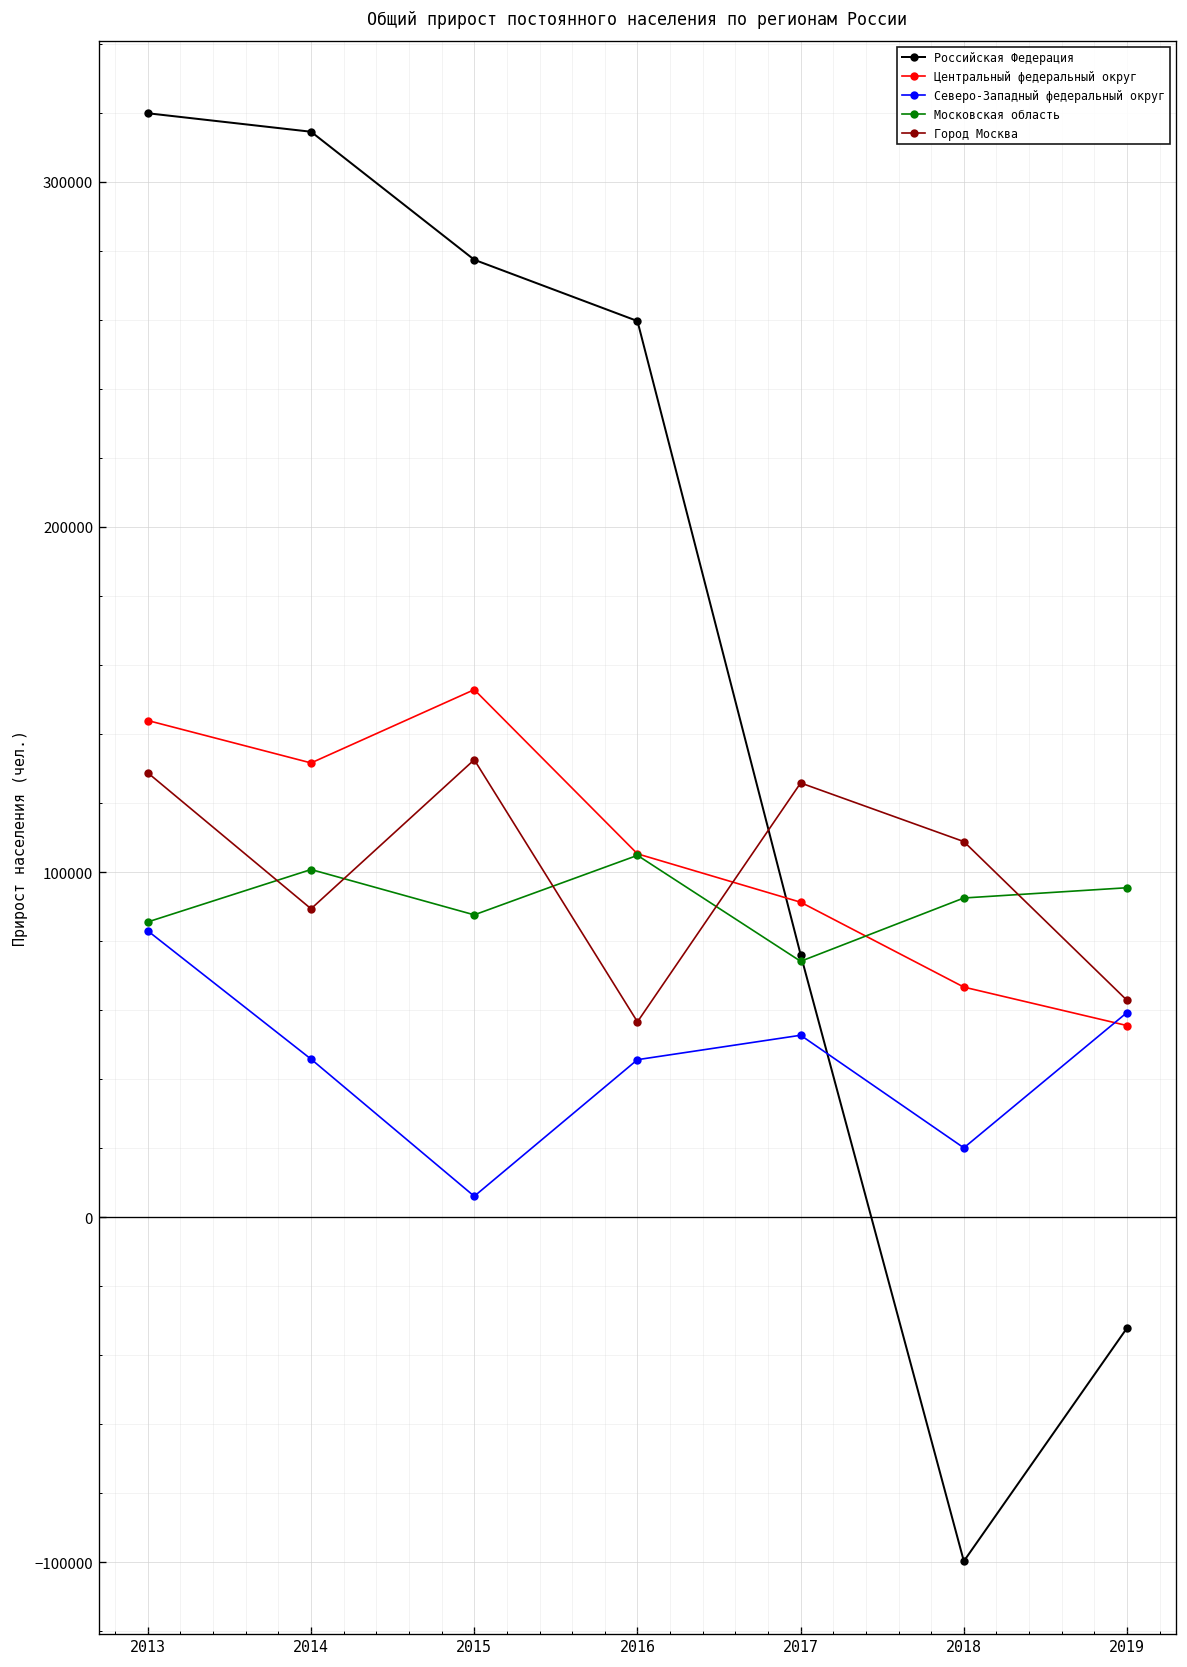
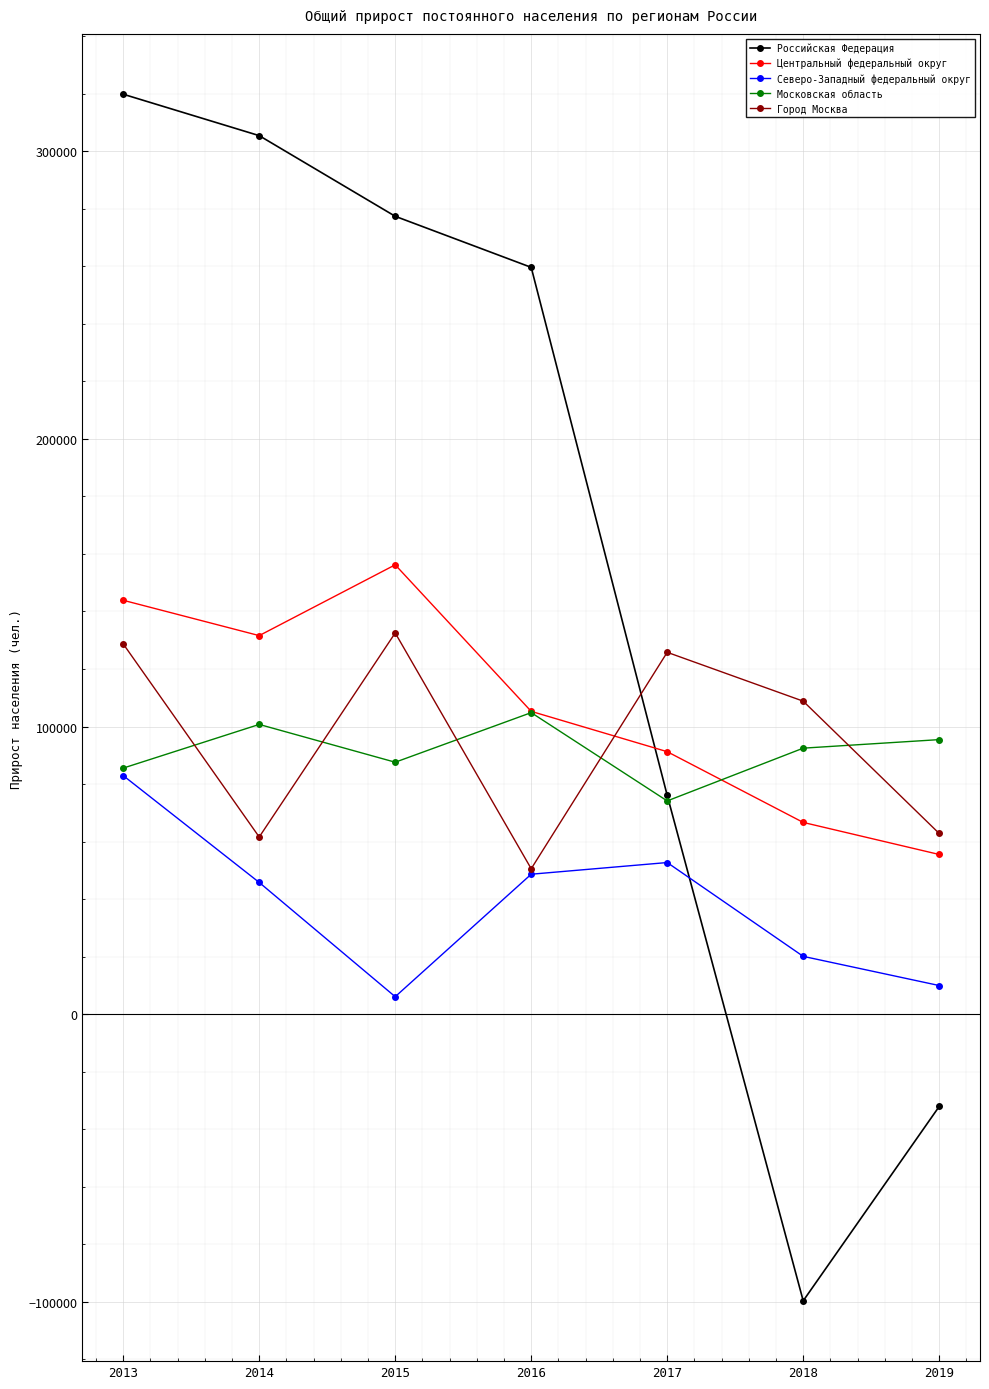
Российская Федерация, 2014: 315000 -> 305000
Город Москва, 2014: 89000 -> 62000
Центральный федеральный округ, 2015: 153000 -> 156000
Северо-Западный федеральный округ, 2016: 46000 -> 49000
Город Москва, 2016: 57000 -> 51000
Северо-Западный федеральный округ, 2019: 59000 -> 10000
